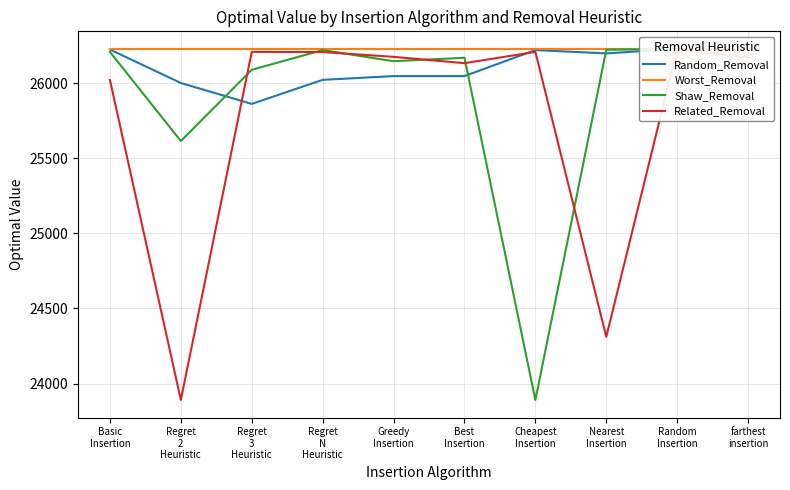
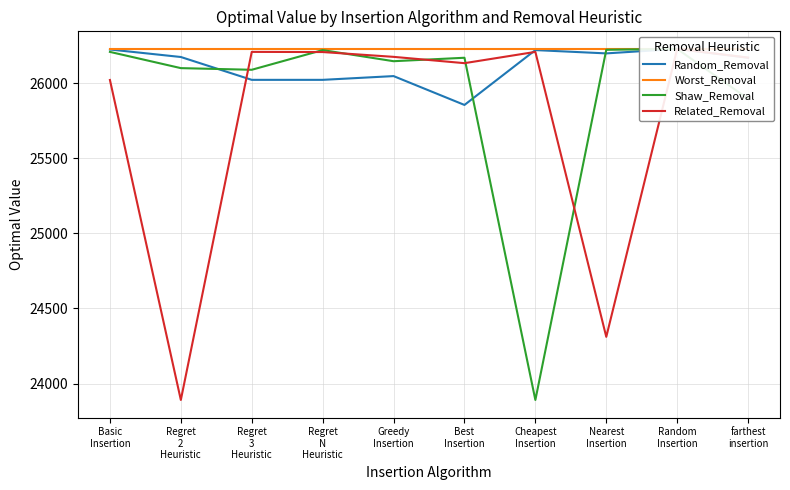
Random_Removal, Regret 2 Heuristic: 26000 -> 26170
Shaw_Removal, Regret 2 Heuristic: 25610 -> 26100
Random_Removal, Regret 3 Heuristic: 25860 -> 26020
Random_Removal, Best Insertion: 26050 -> 25850
